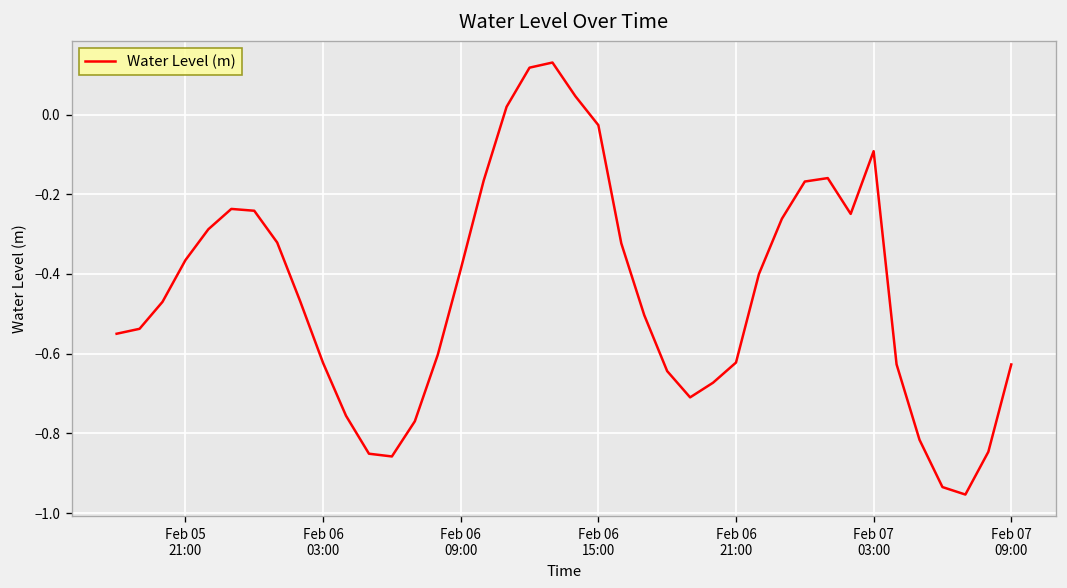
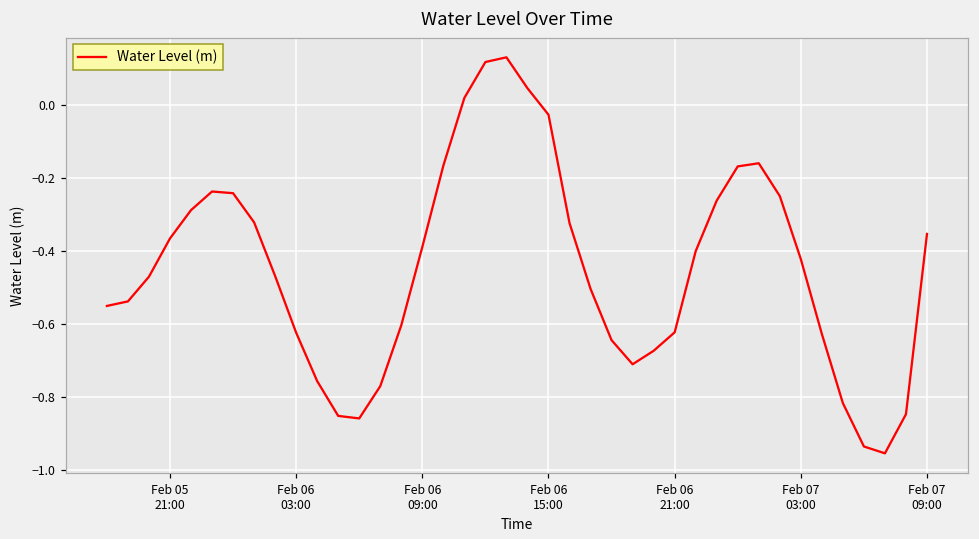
Feb 07 03:00: -0.09 -> -0.42
Feb 07 09:00: -0.63 -> -0.35
